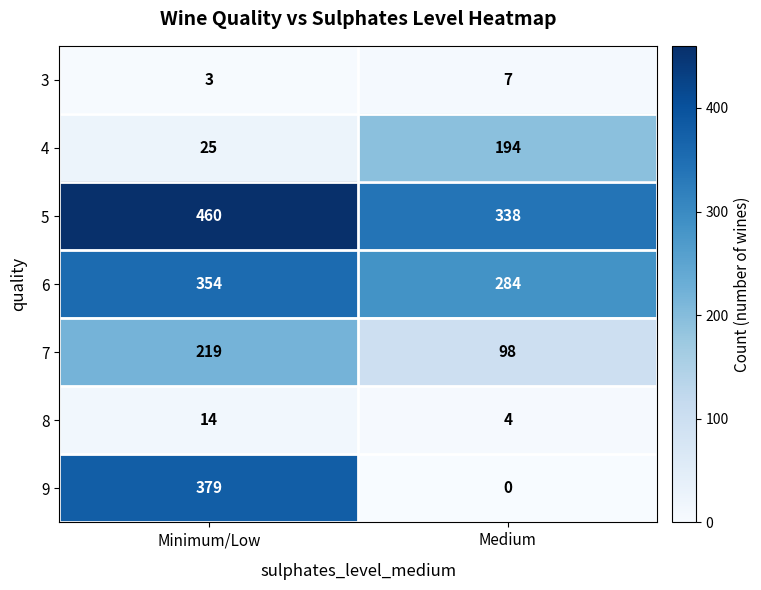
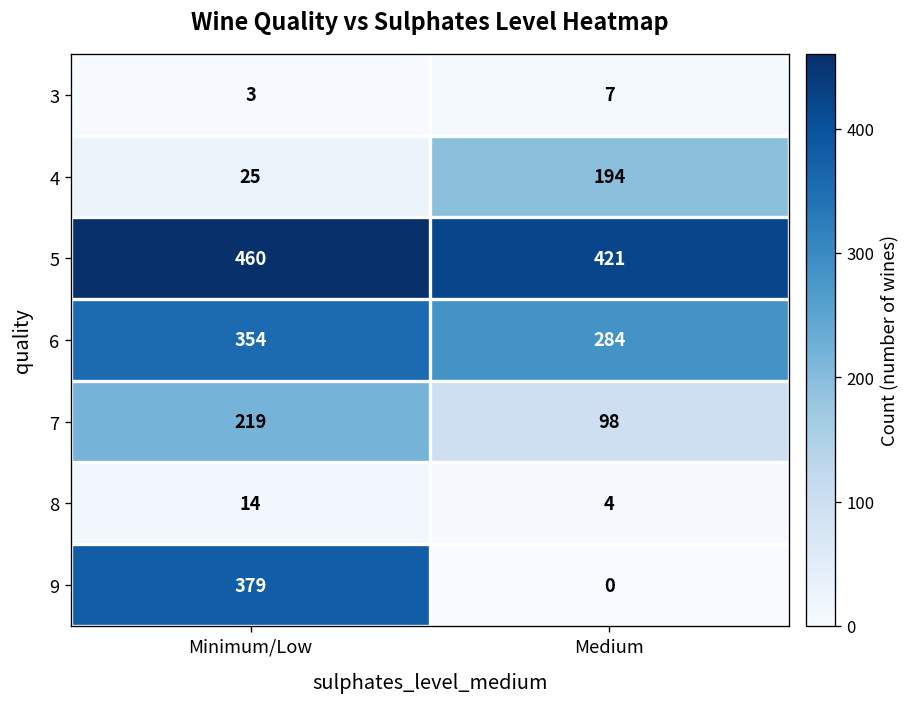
5, Medium: 338 -> 421
